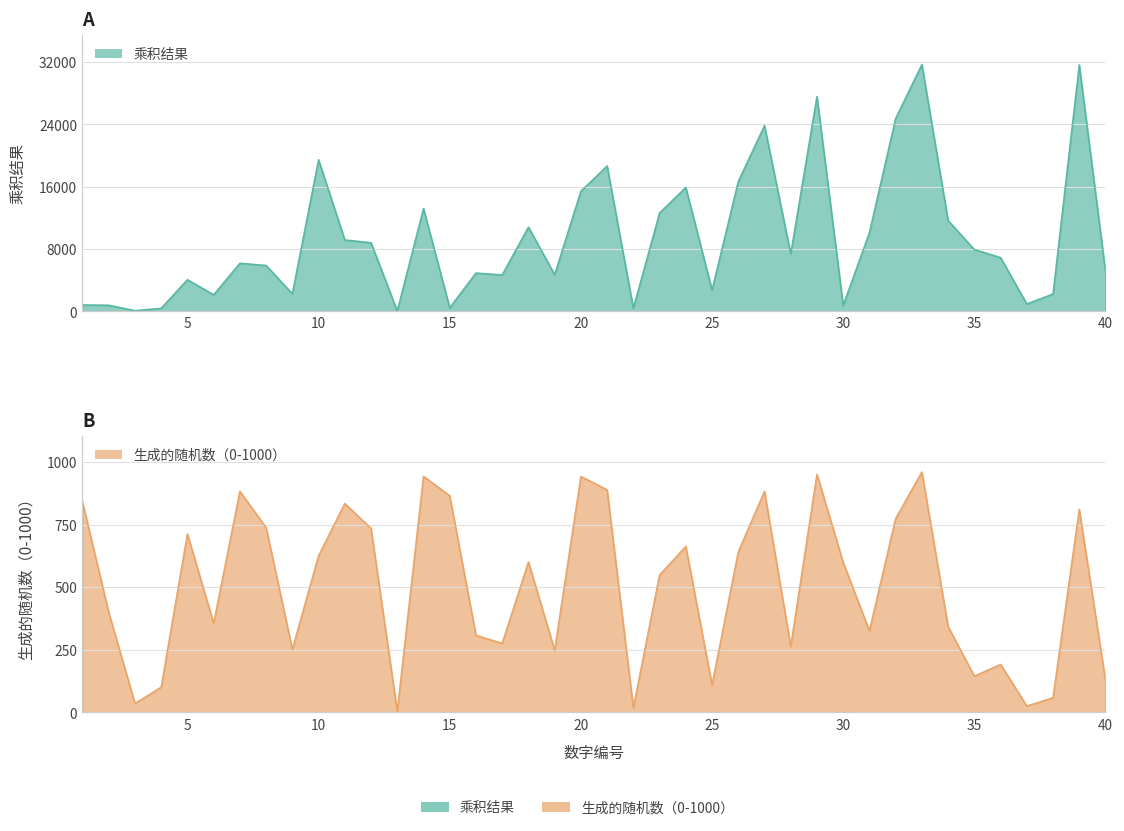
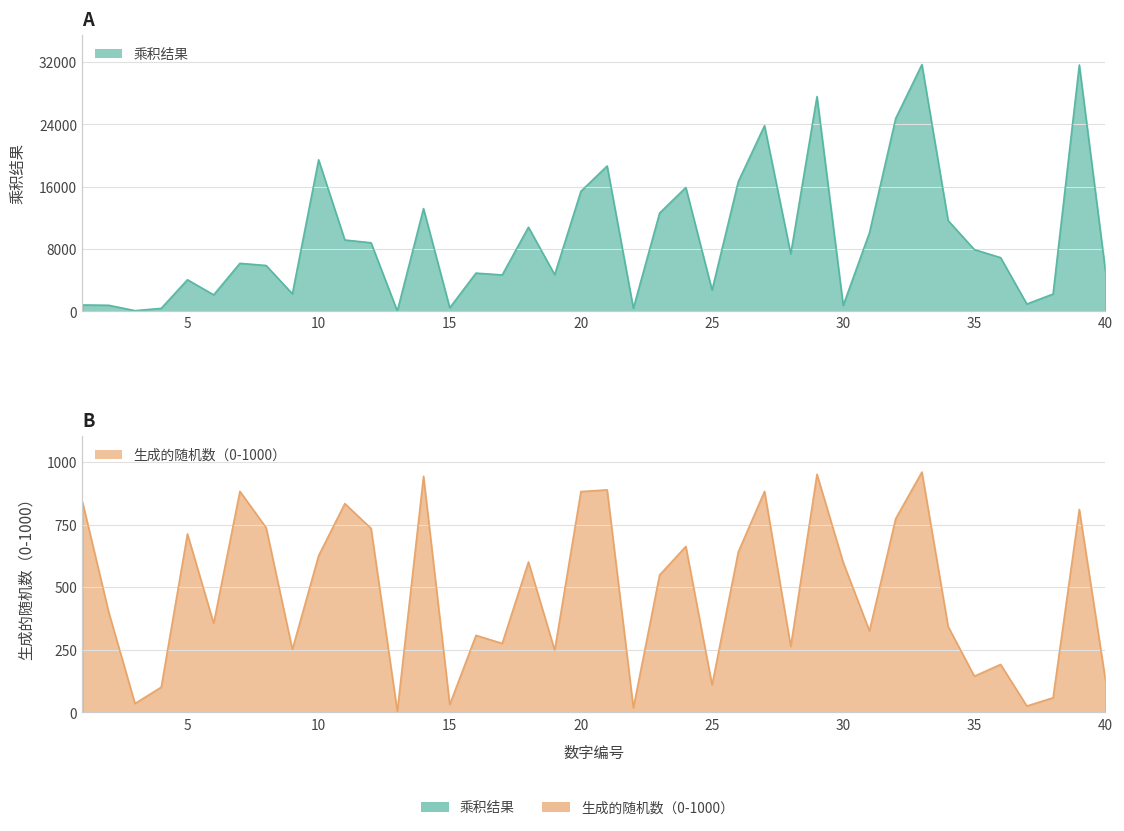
B, 15: 870 -> 30
B, 20: 940 -> 880
